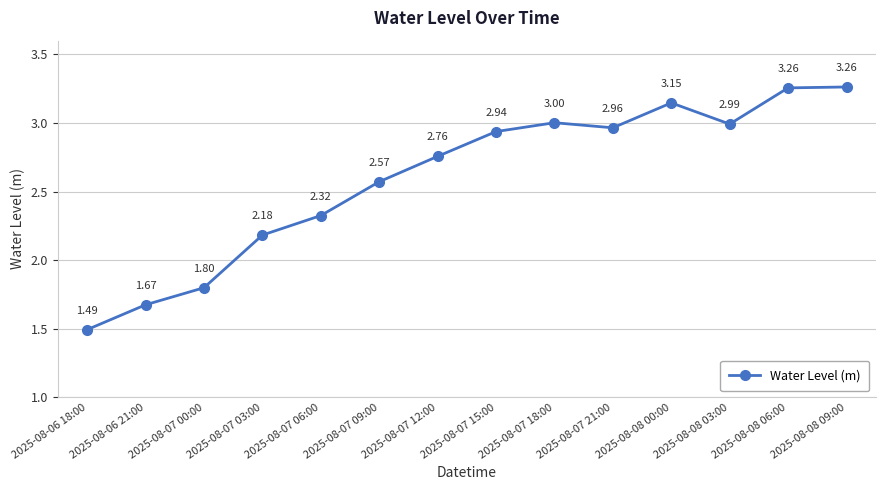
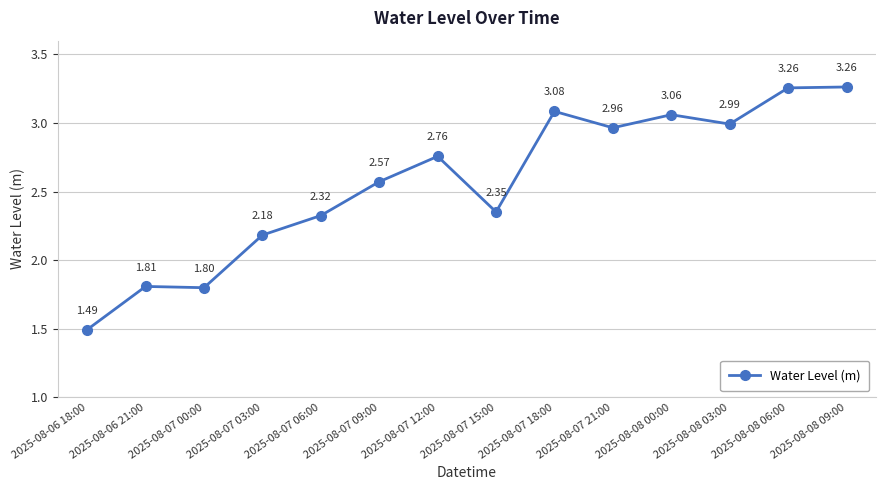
2025-08-06 21:00: 1.67 -> 1.81
2025-08-07 15:00: 2.94 -> 2.35
2025-08-07 18:00: 3.00 -> 3.08
2025-08-08 00:00: 3.15 -> 3.06
